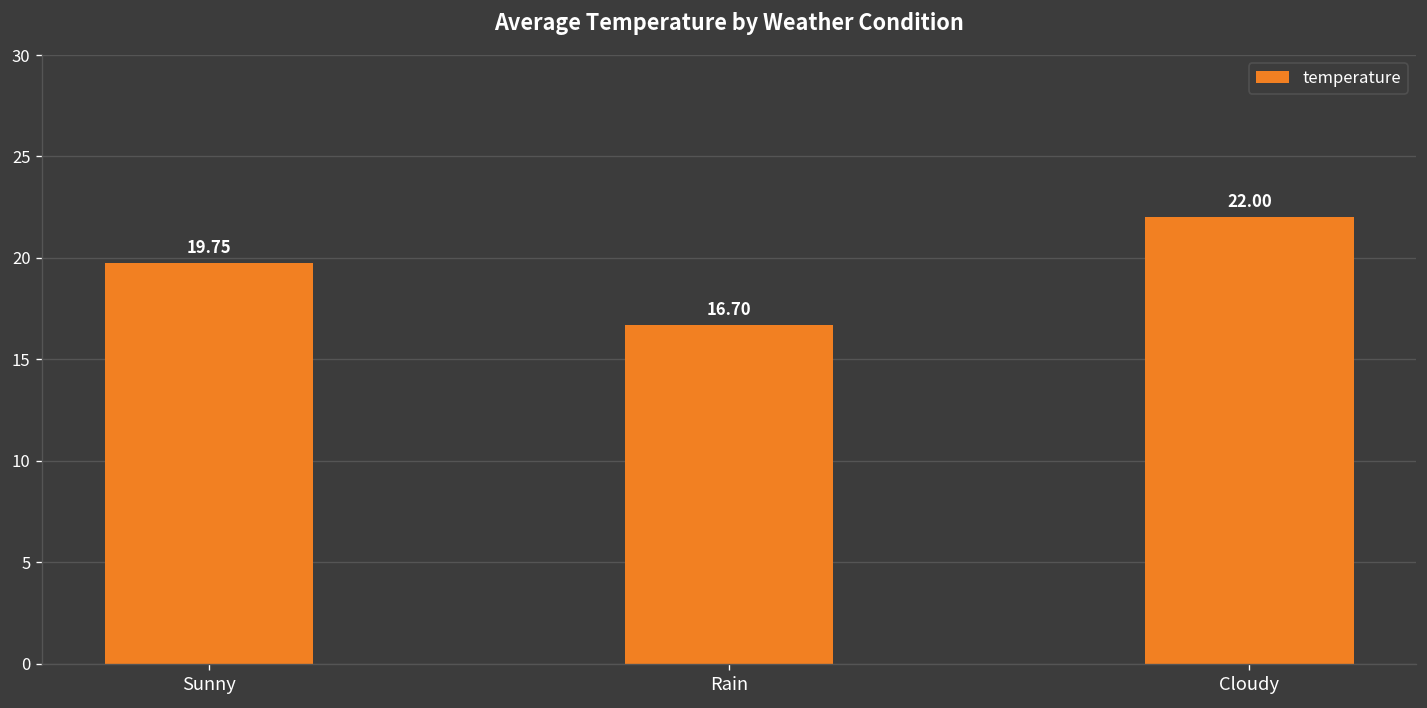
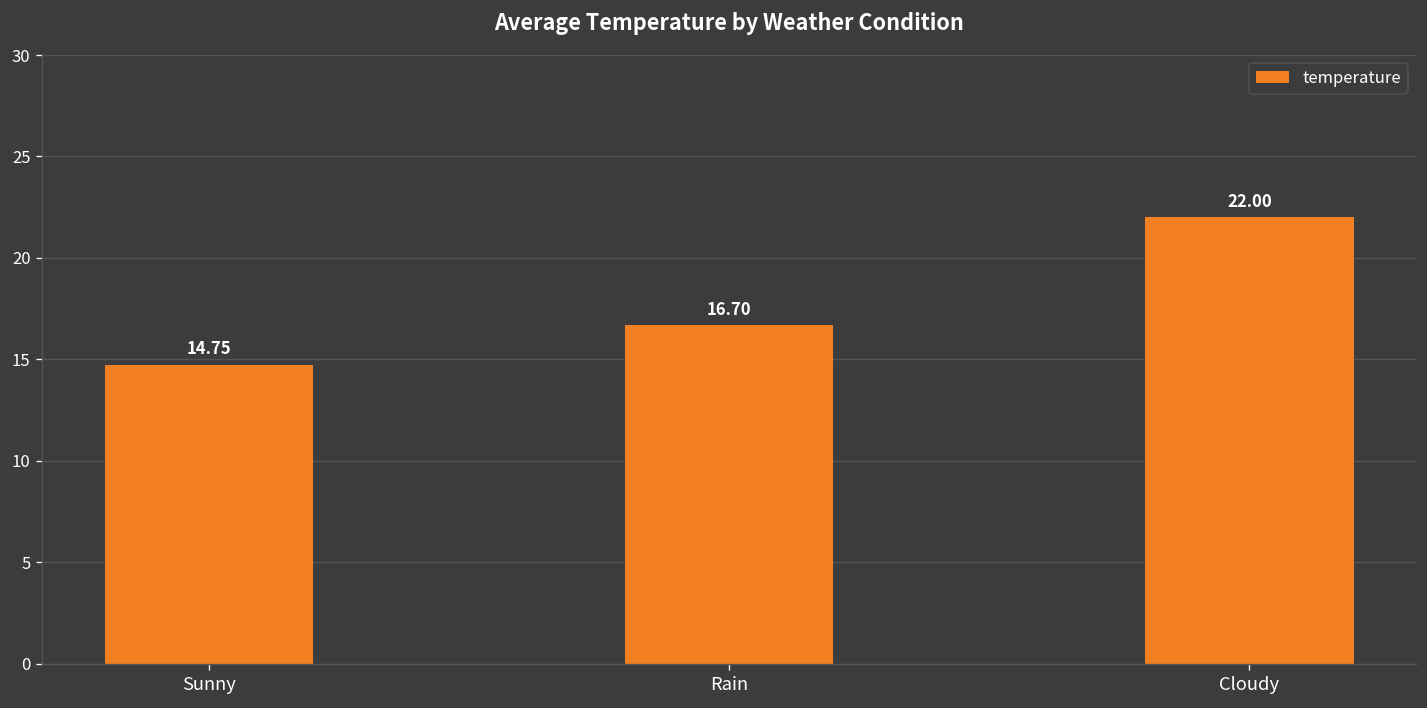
Sunny: 19.75 -> 14.75
